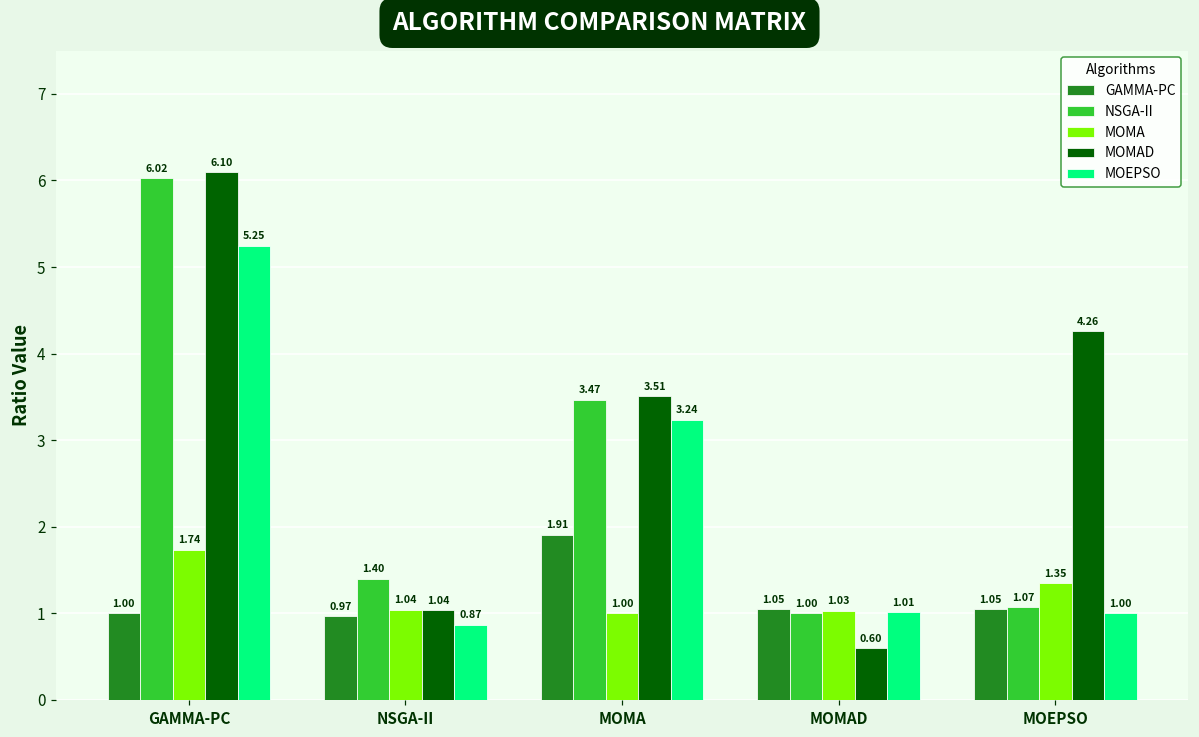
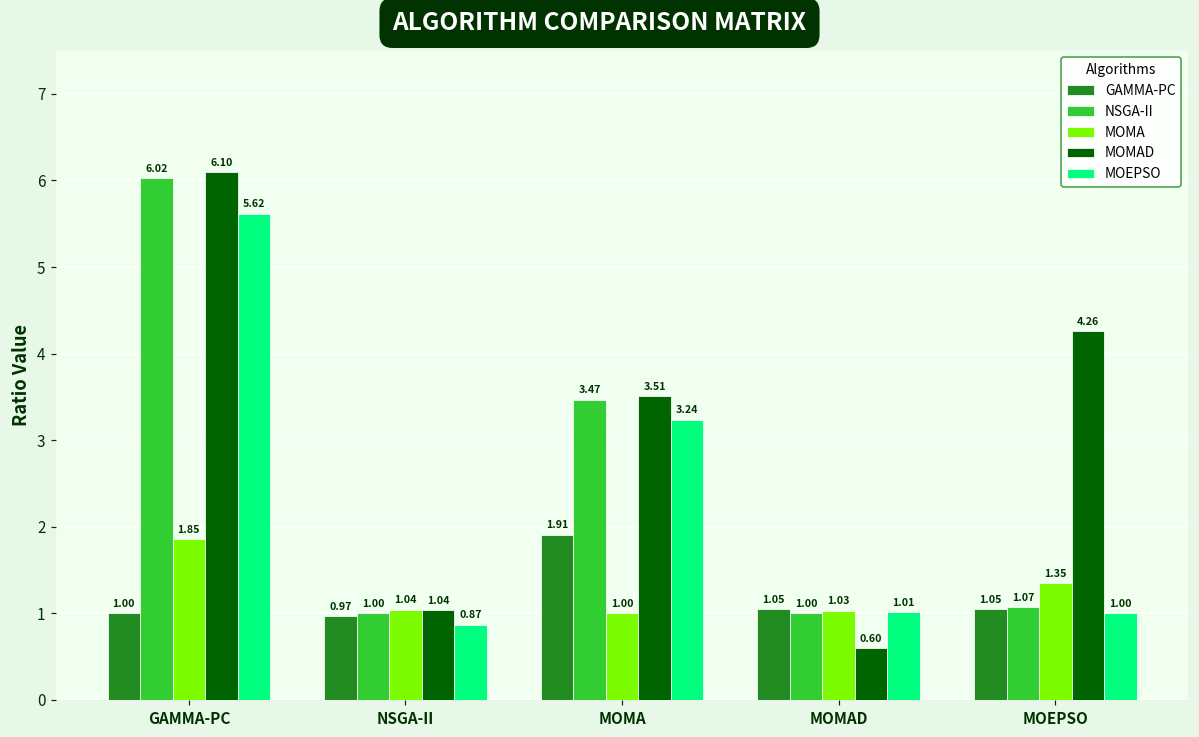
MOMA, GAMMA-PC: 1.74 -> 1.85
MOEPSO, GAMMA-PC: 5.25 -> 5.62
NSGA-II, NSGA-II: 1.40 -> 1.00
